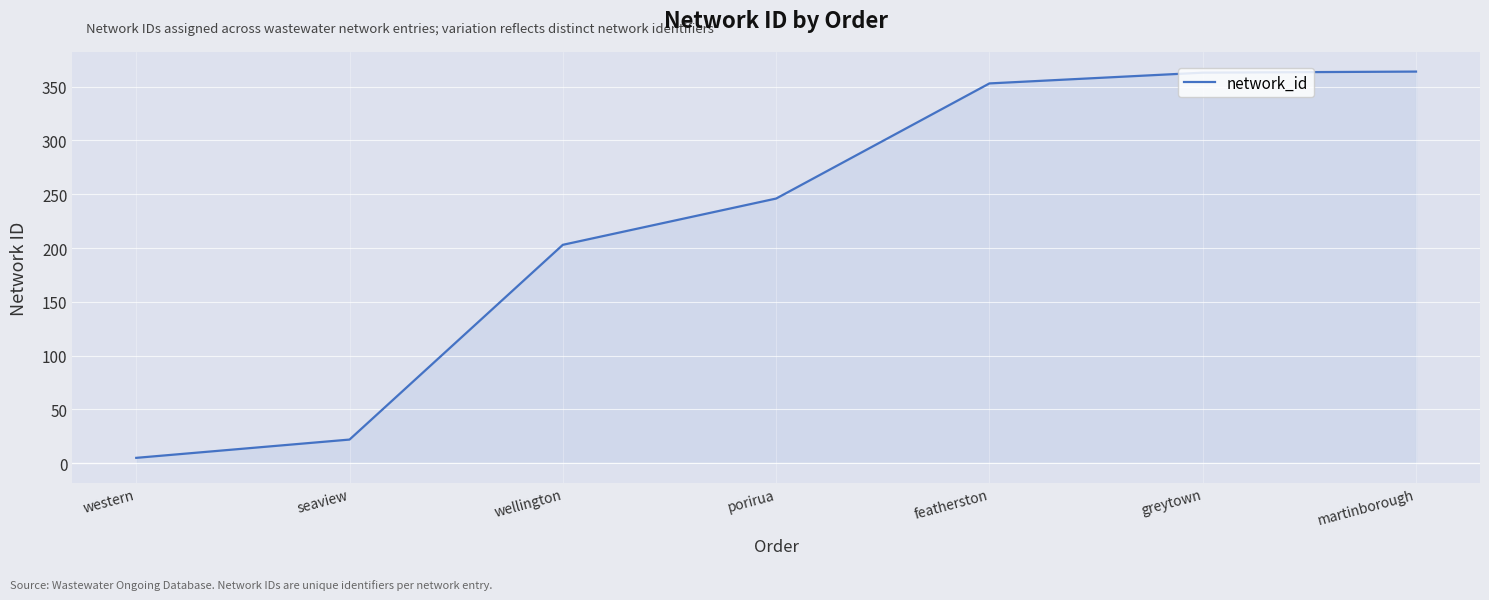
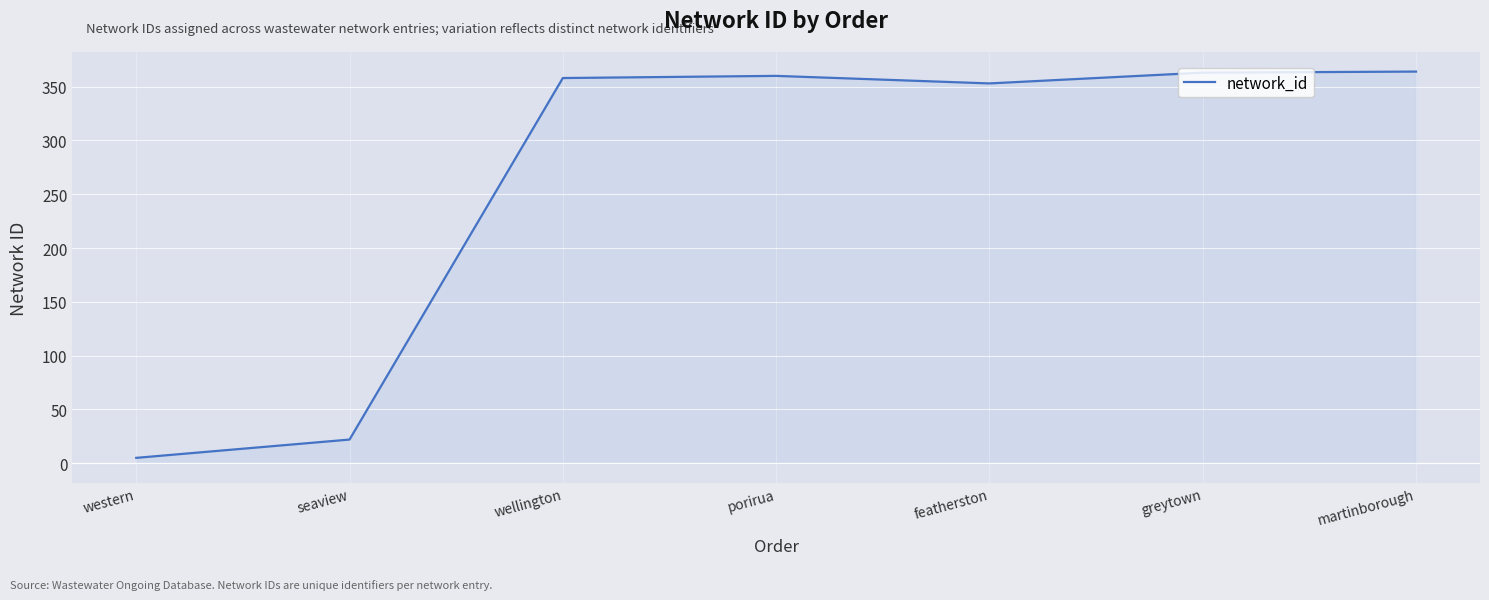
wellington: 203 -> 358
porirua: 246 -> 360
